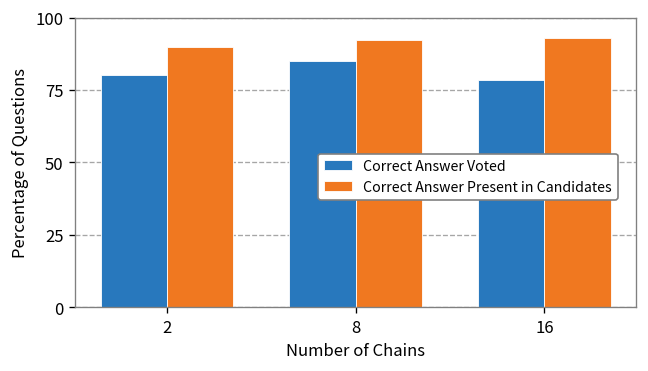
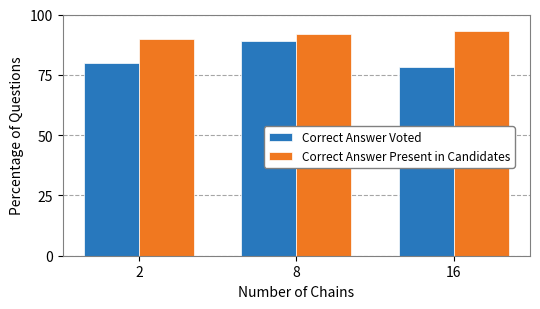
Correct Answer Voted, 8: 85 -> 89
